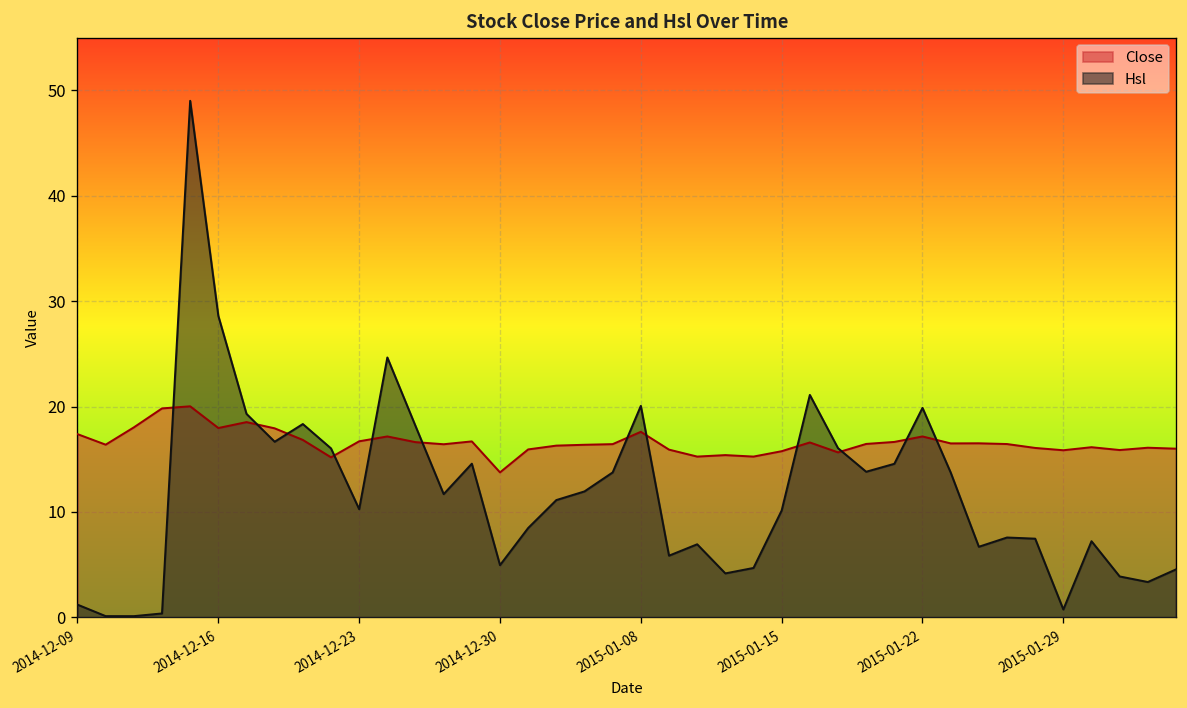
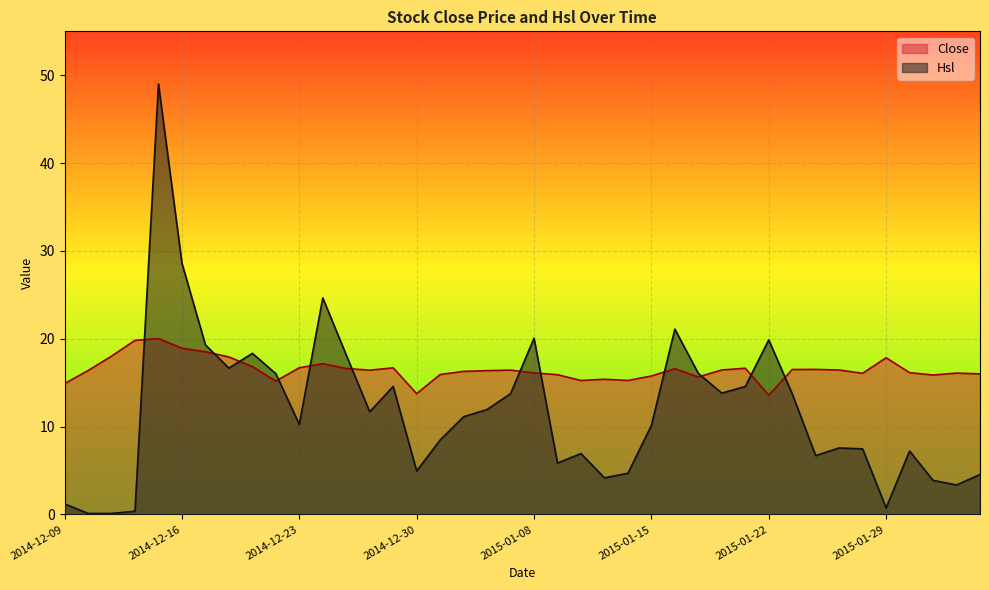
Close, 2014-12-09: 17 -> 15
Close, 2014-12-16: 18 -> 19
Close, 2015-01-08: 18 -> 16
Close, 2015-01-22: 17 -> 14
Close, 2015-01-29: 16 -> 18
